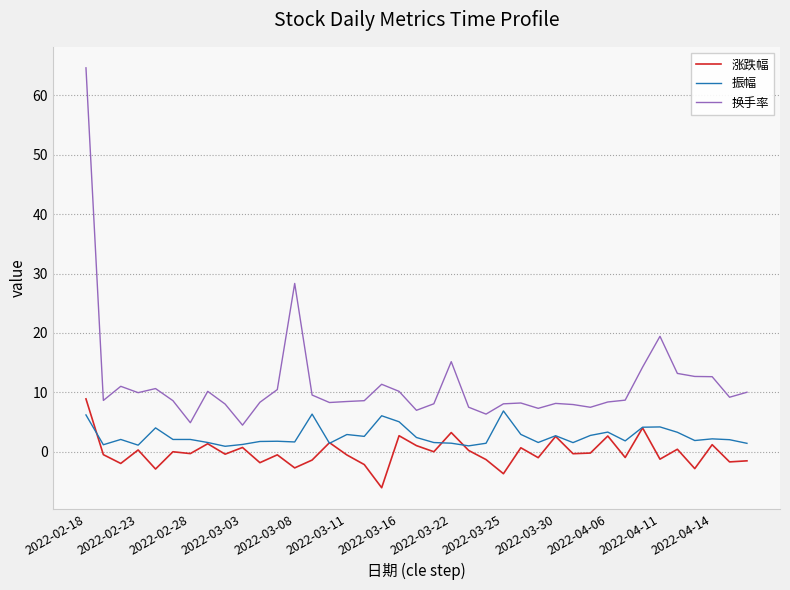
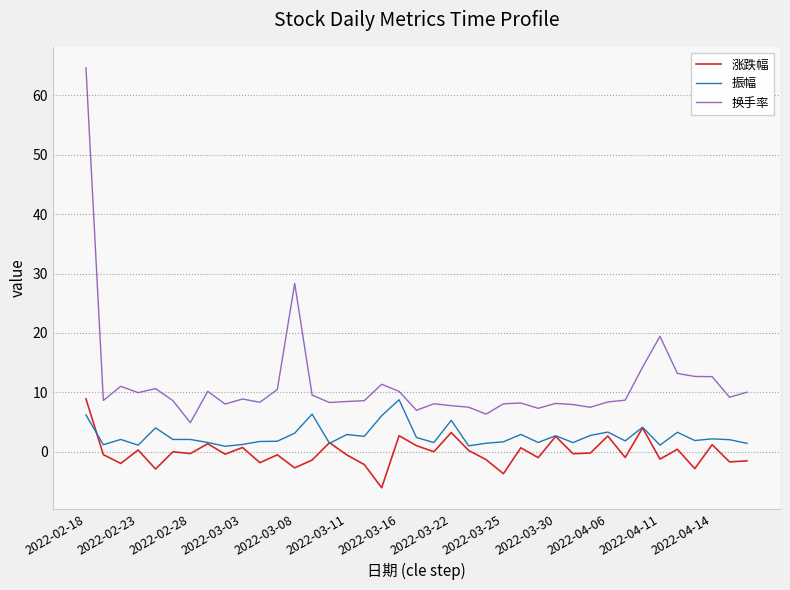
换手率, 2022-03-03: 4 -> 9
振幅, 2022-03-08: 2 -> 3
振幅, 2022-03-16: 5 -> 9
振幅, 2022-03-22: 1 -> 5
换手率, 2022-03-22: 15 -> 8
振幅, 2022-03-25: 7 -> 2
振幅, 2022-04-11: 4 -> 1
